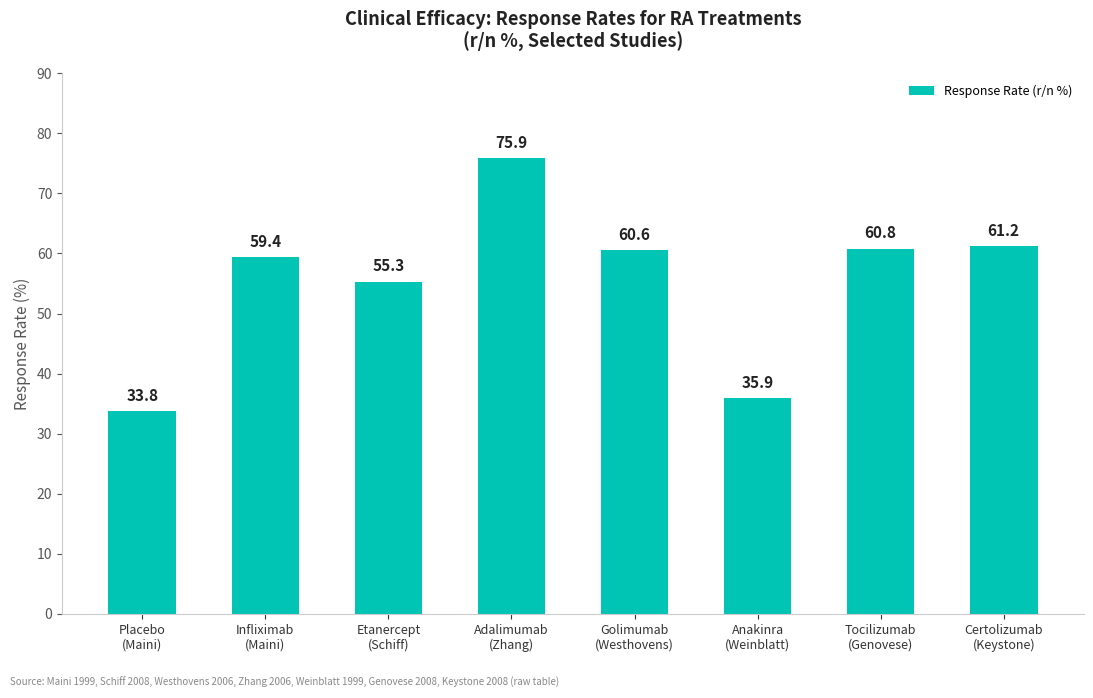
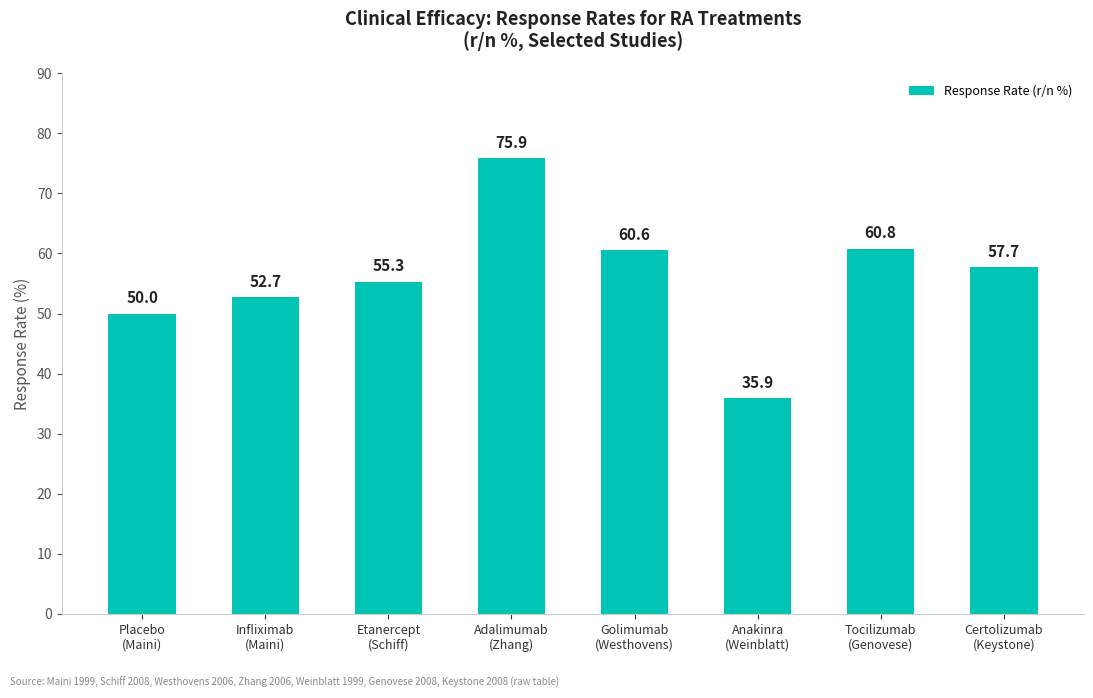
Placebo (Maini): 33.8 -> 50.0
Infliximab (Maini): 59.4 -> 52.7
Certolizumab (Keystone): 61.2 -> 57.7
